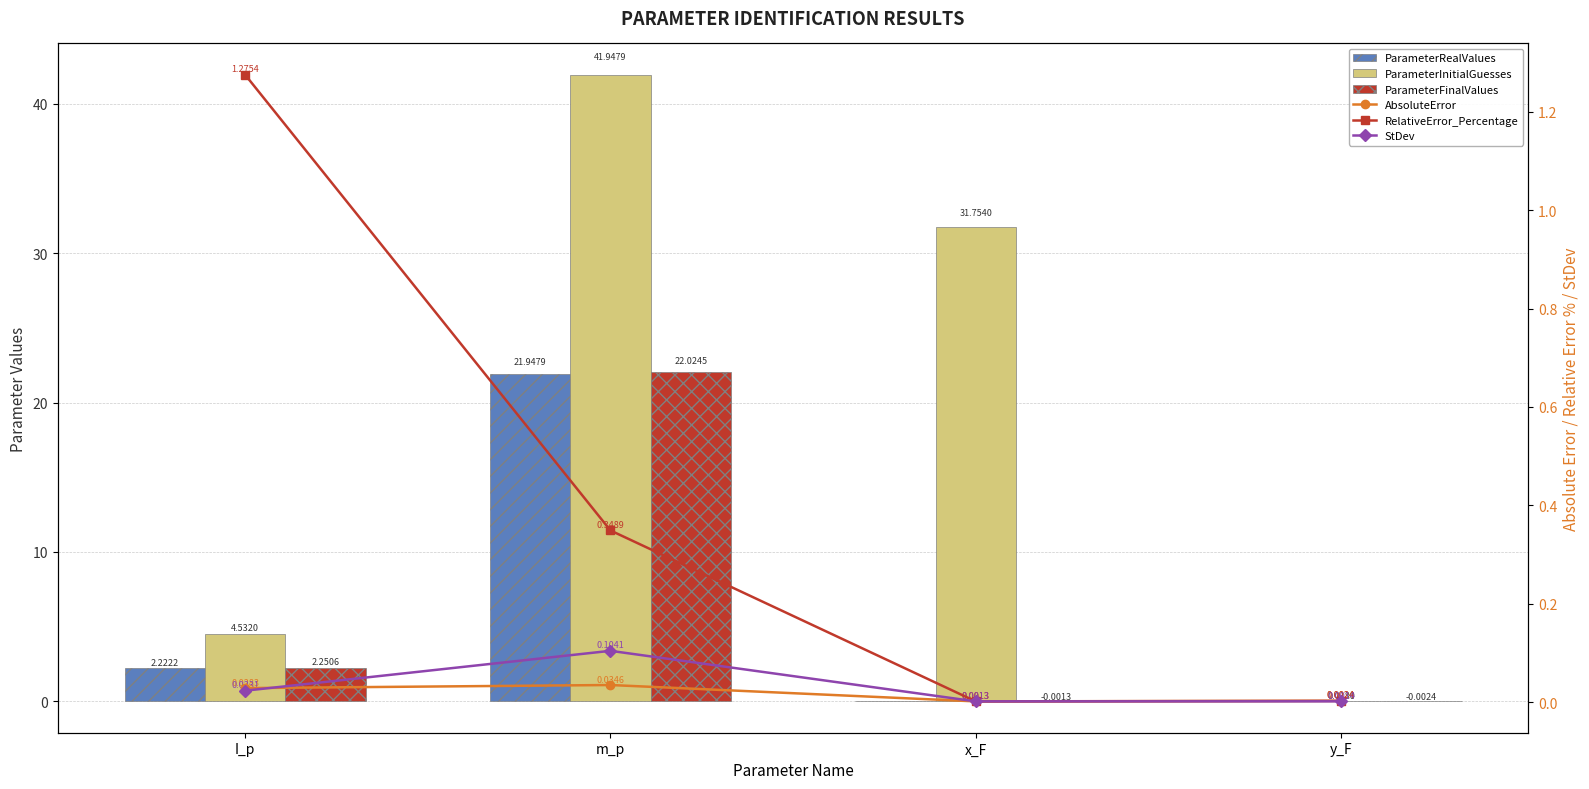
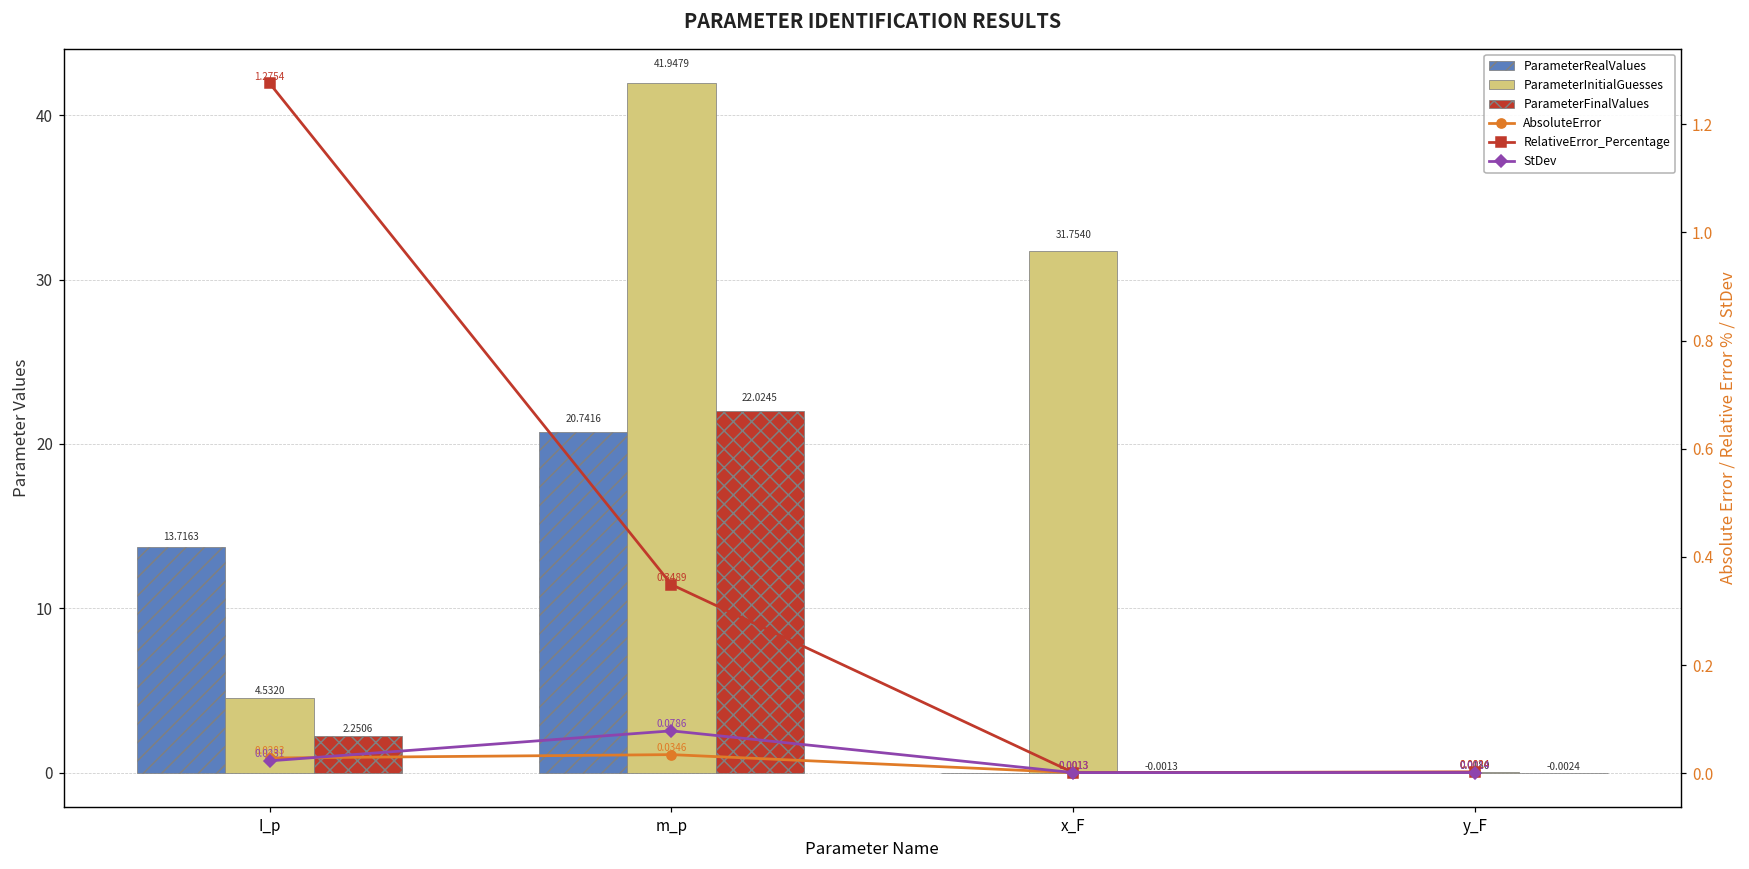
ParameterRealValues, I_p: 2.2222 -> 13.7163
ParameterRealValues, m_p: 21.9479 -> 20.7416
StDev, m_p: 0.1041 -> 0.0786
